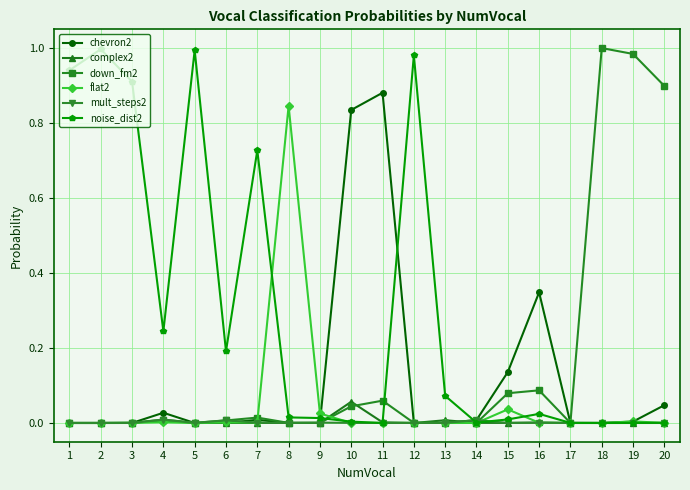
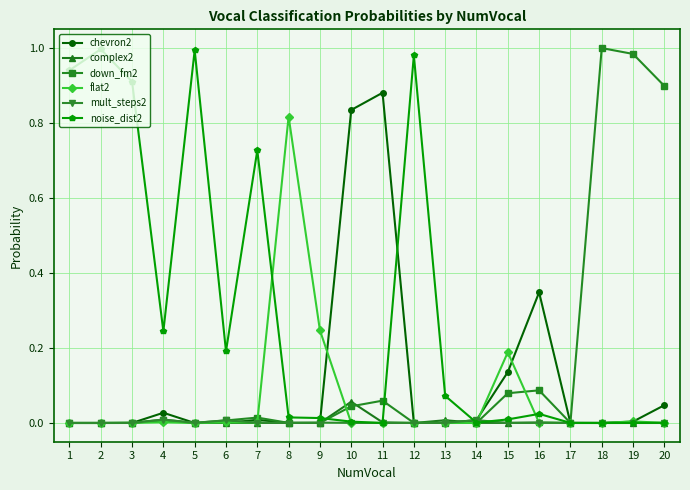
flat2, 8: 0.84 -> 0.82
flat2, 9: 0.03 -> 0.25
flat2, 15: 0.04 -> 0.19
